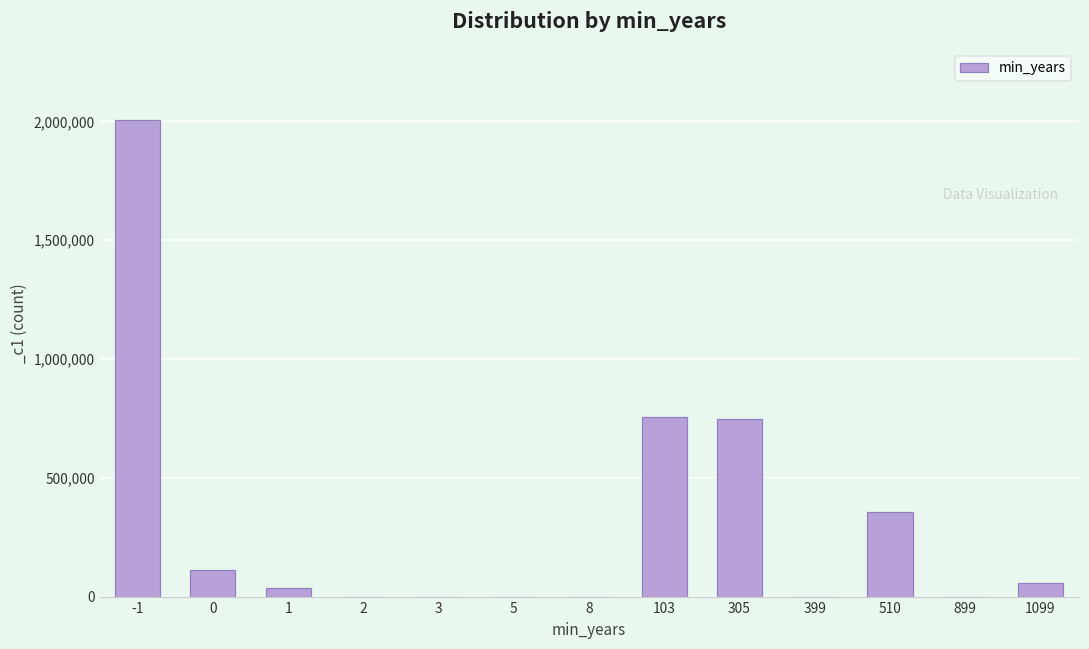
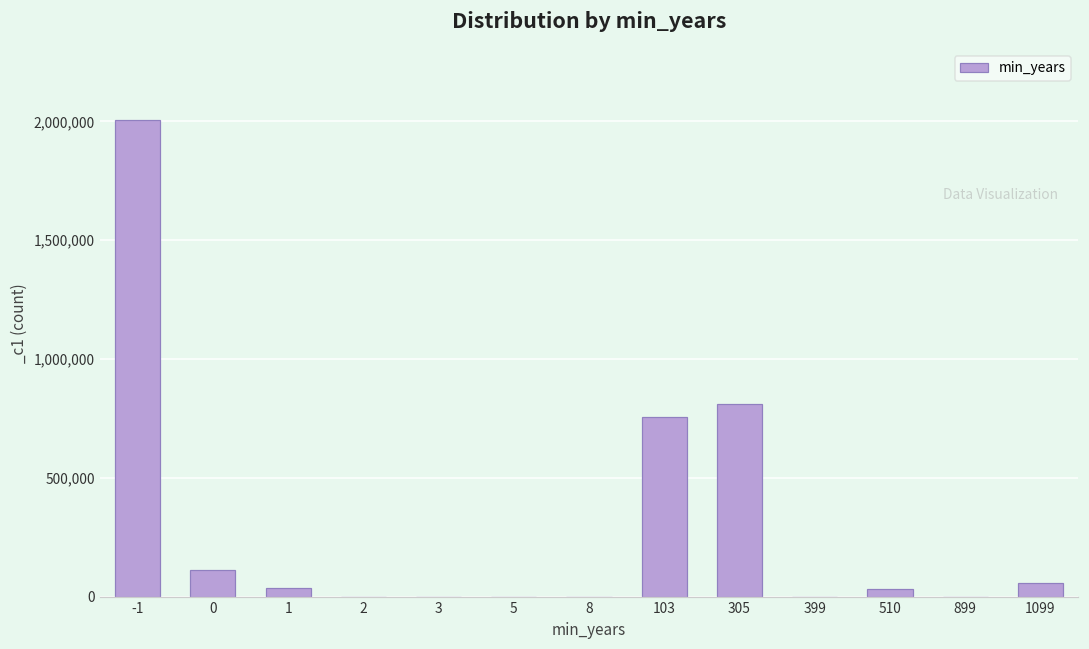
305: 750,000 -> 810,000
510: 360,000 -> 30,000
